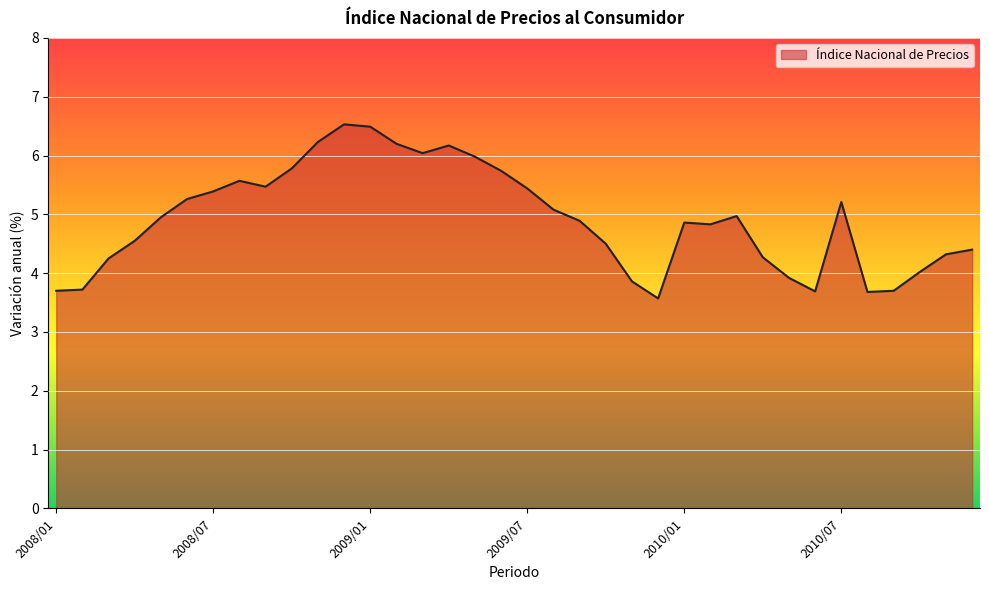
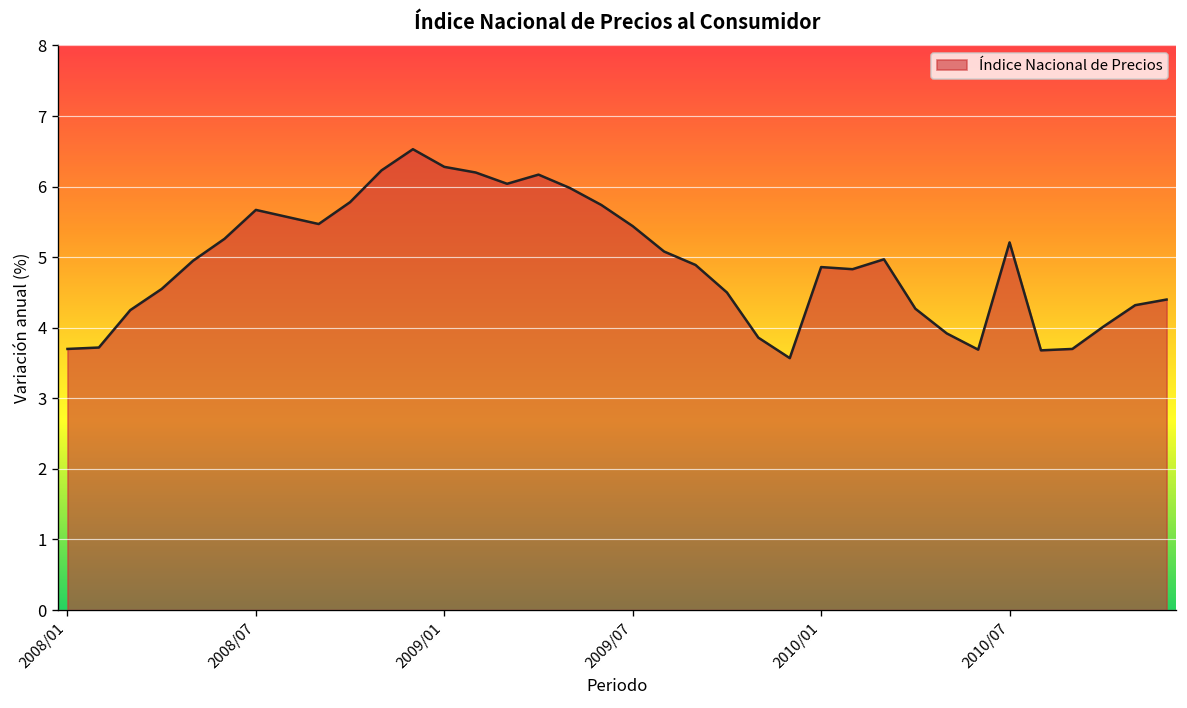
2008/07: 5.4 -> 5.7
2009/01: 6.5 -> 6.3
